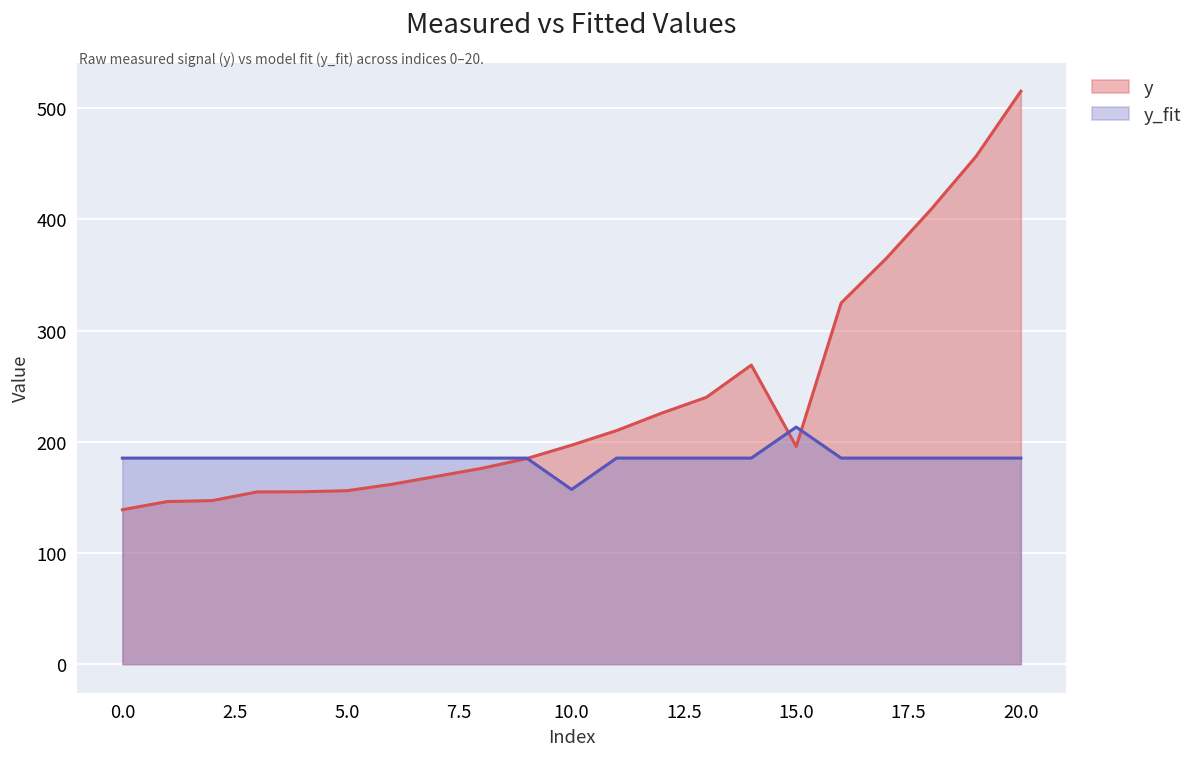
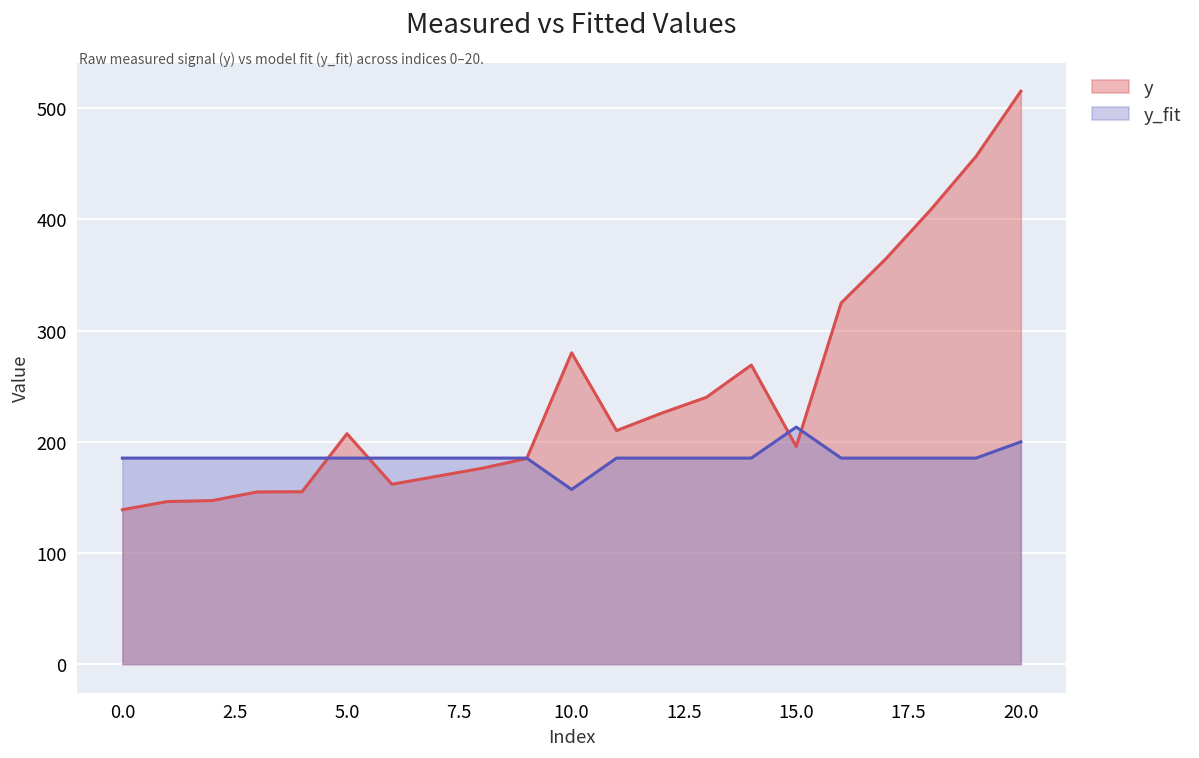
y, 5.0: 156 -> 207
y, 10.0: 197 -> 280
y_fit, 20.0: 185 -> 200
